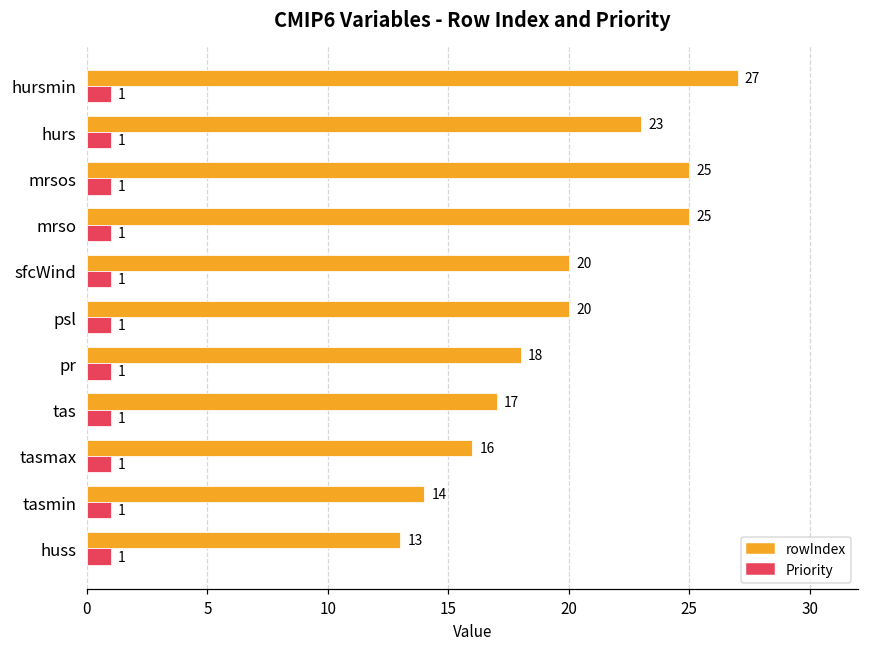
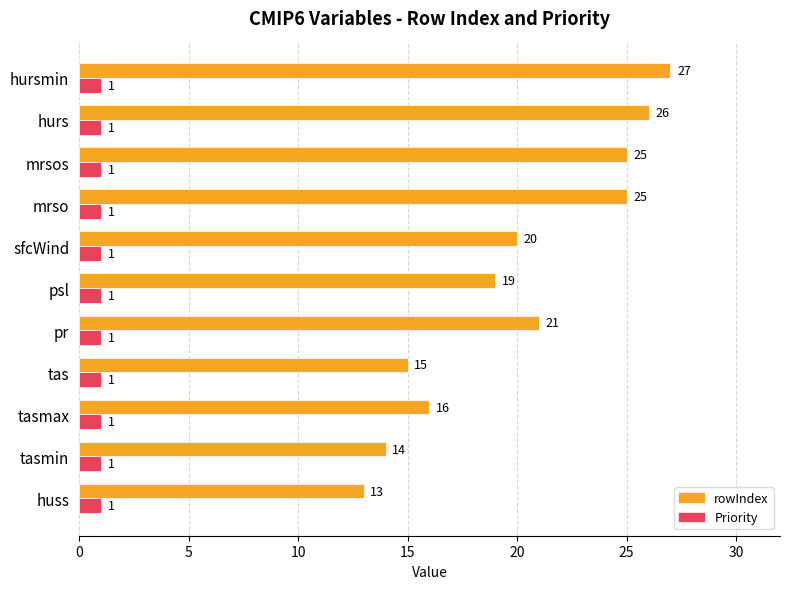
rowIndex, hurs: 23 -> 26
rowIndex, psl: 20 -> 19
rowIndex, pr: 18 -> 21
rowIndex, tas: 17 -> 15
